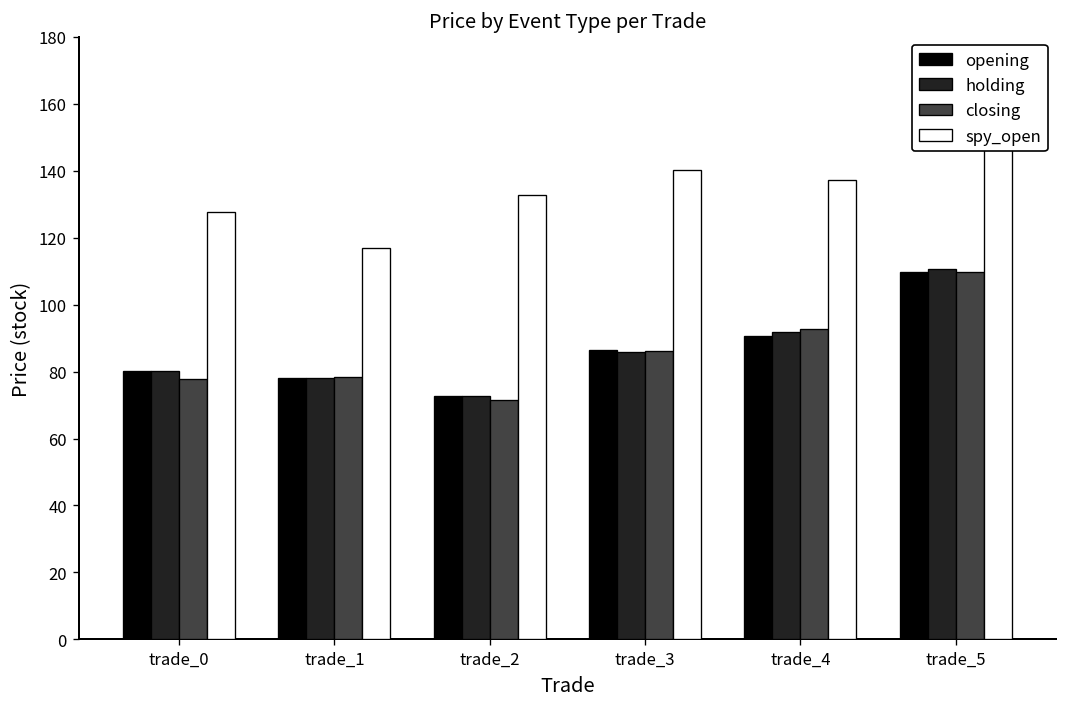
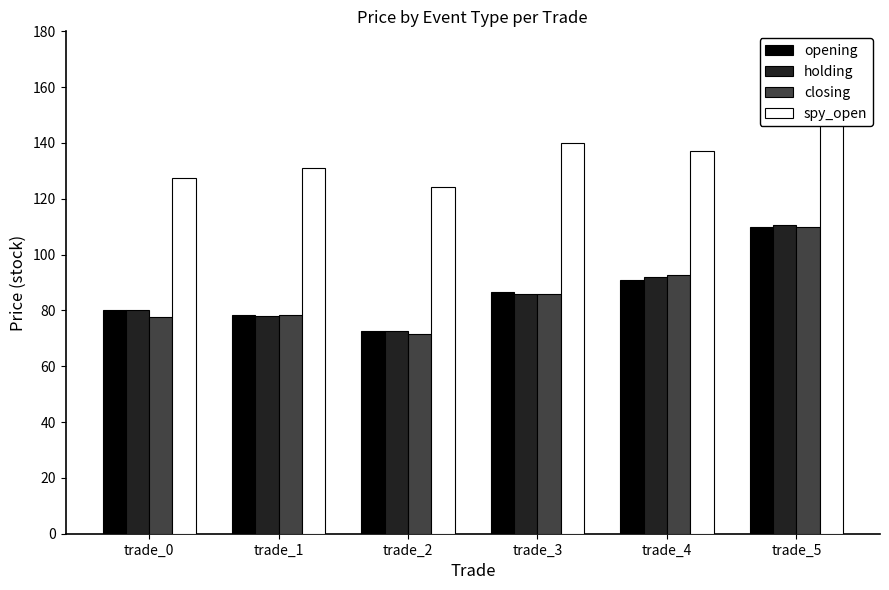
spy_open, trade_1: 117 -> 131
spy_open, trade_2: 133 -> 124
